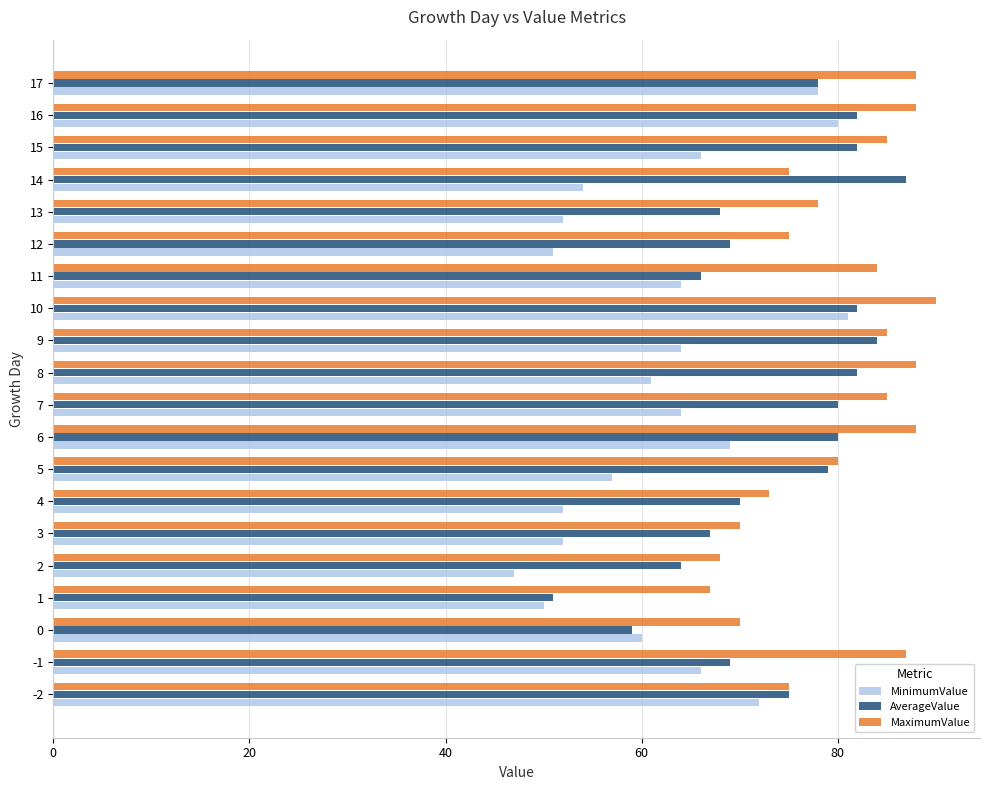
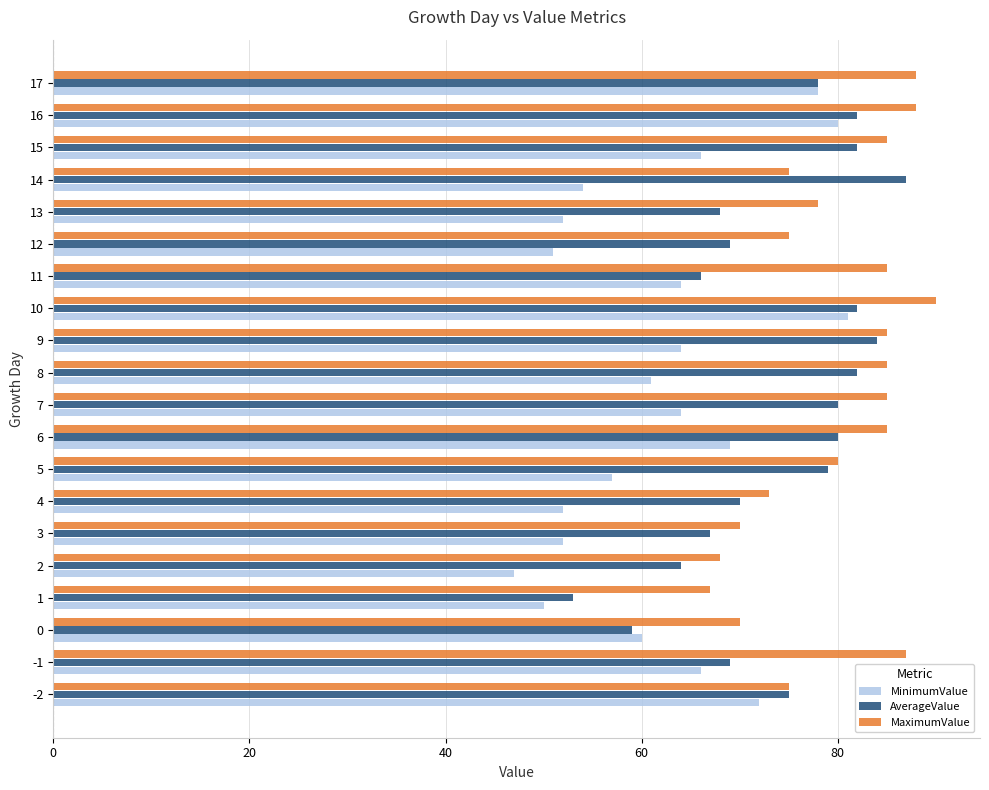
MaximumValue, 11: 84 -> 85
MaximumValue, 8: 88 -> 85
MaximumValue, 6: 88 -> 85
AverageValue, 1: 51 -> 53
